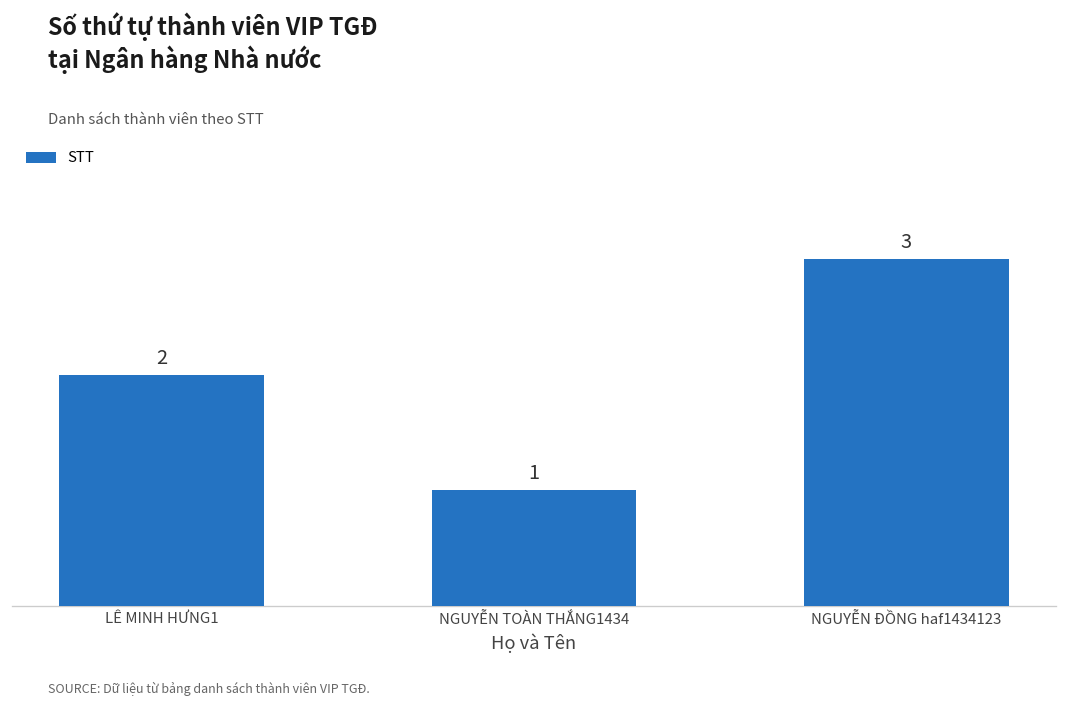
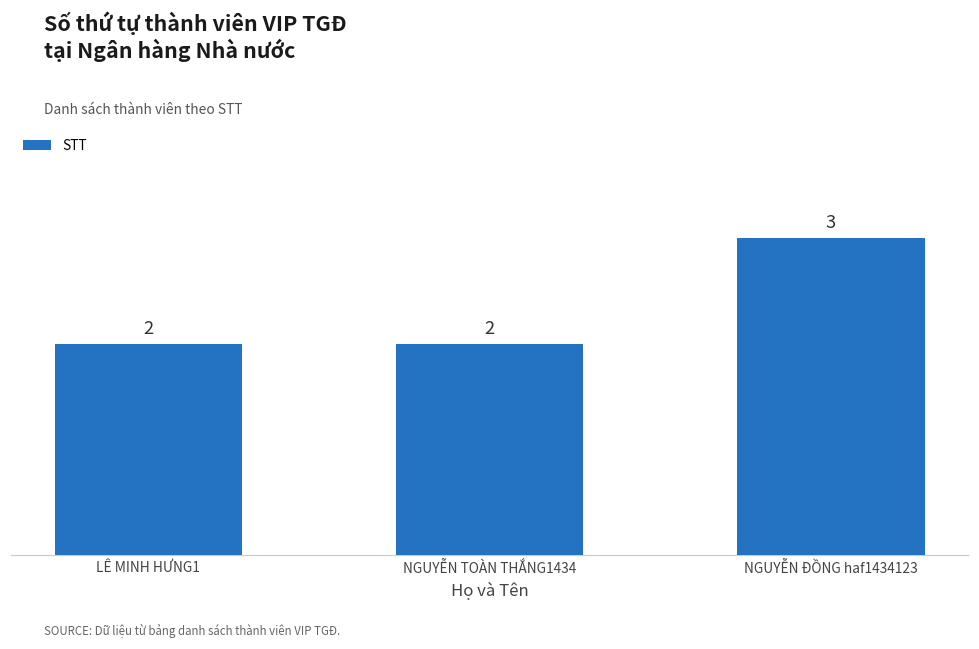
NGUYỄN TOÀN THẮNG1434: 1 -> 2
